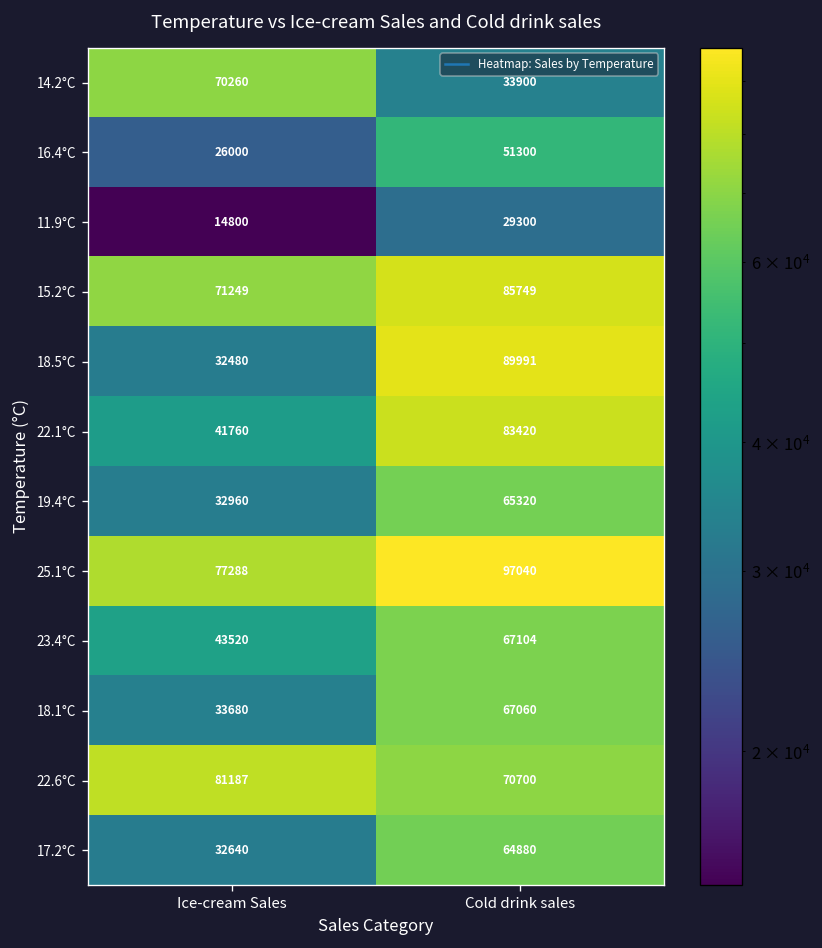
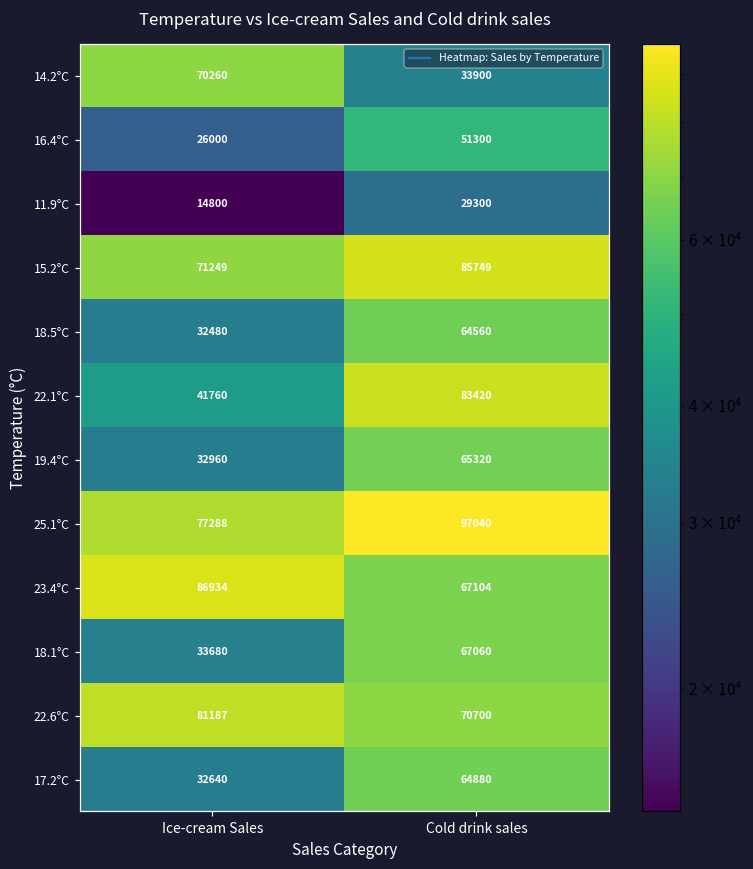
18.5°C, Cold drink sales: 89991 -> 64560
23.4°C, Ice-cream Sales: 43520 -> 86934
